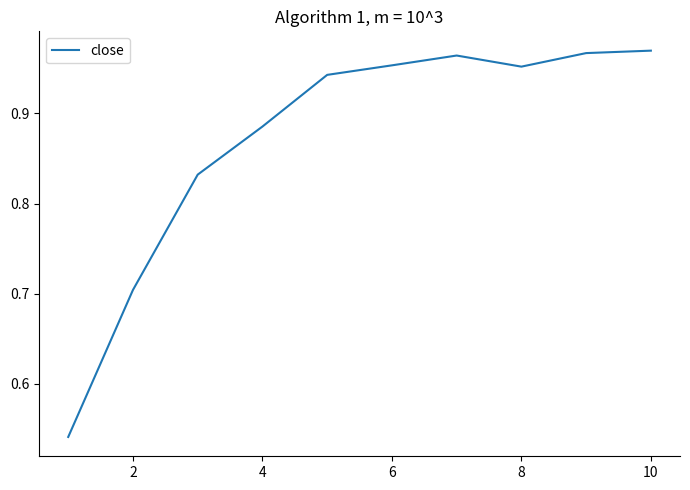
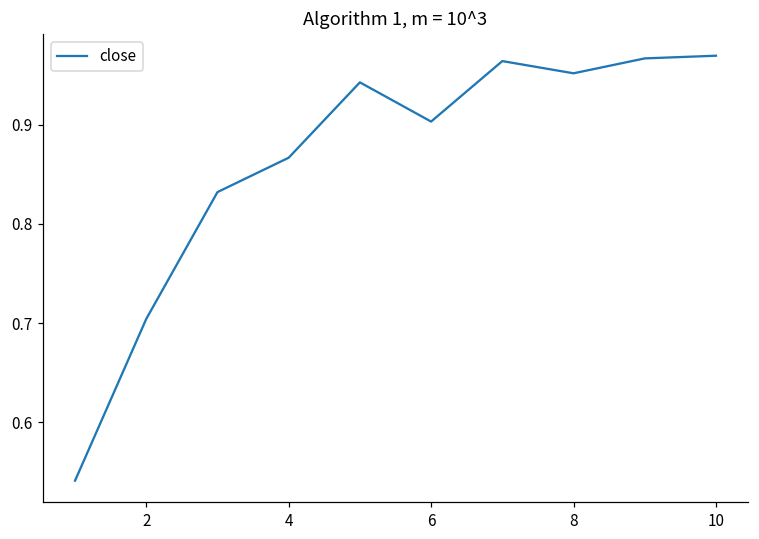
4: 0.89 -> 0.87
6: 0.95 -> 0.90
